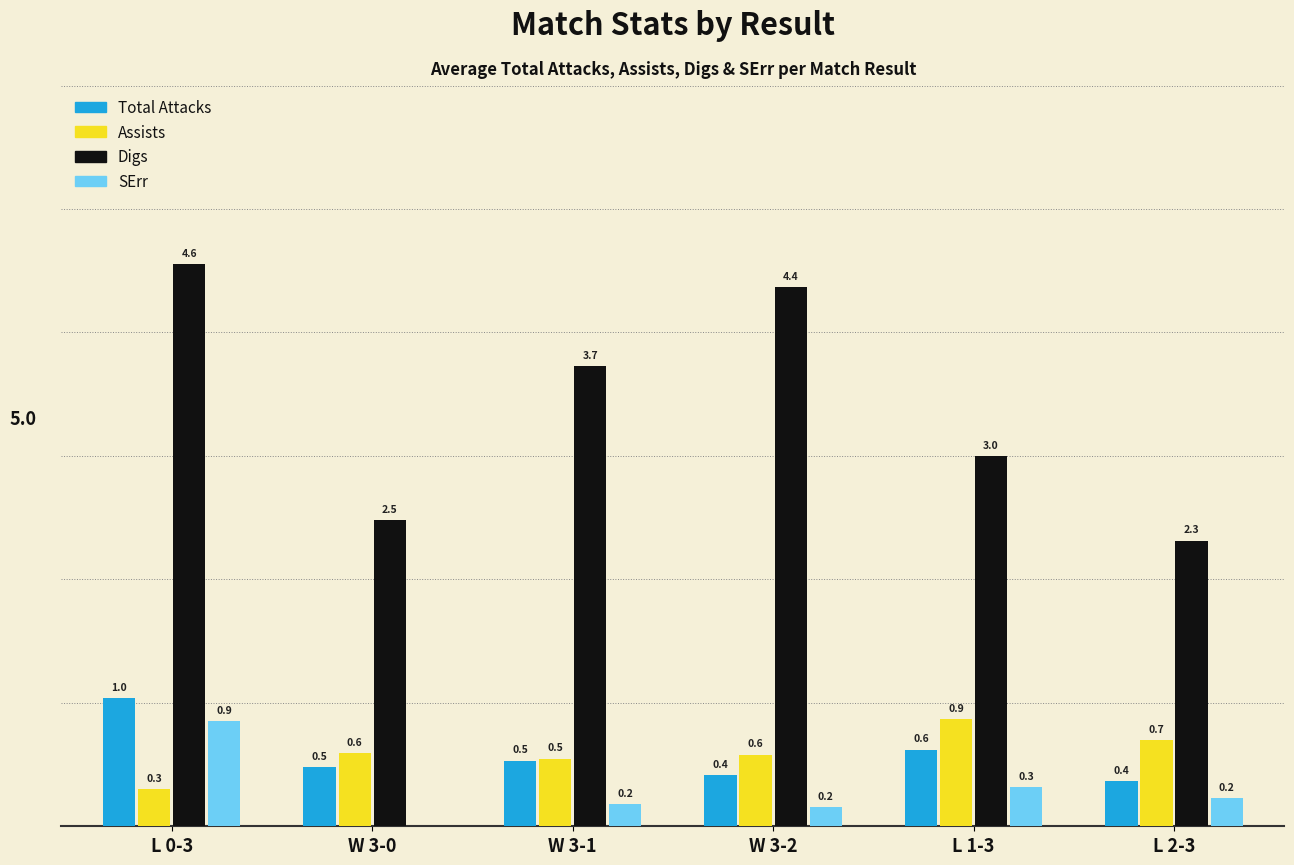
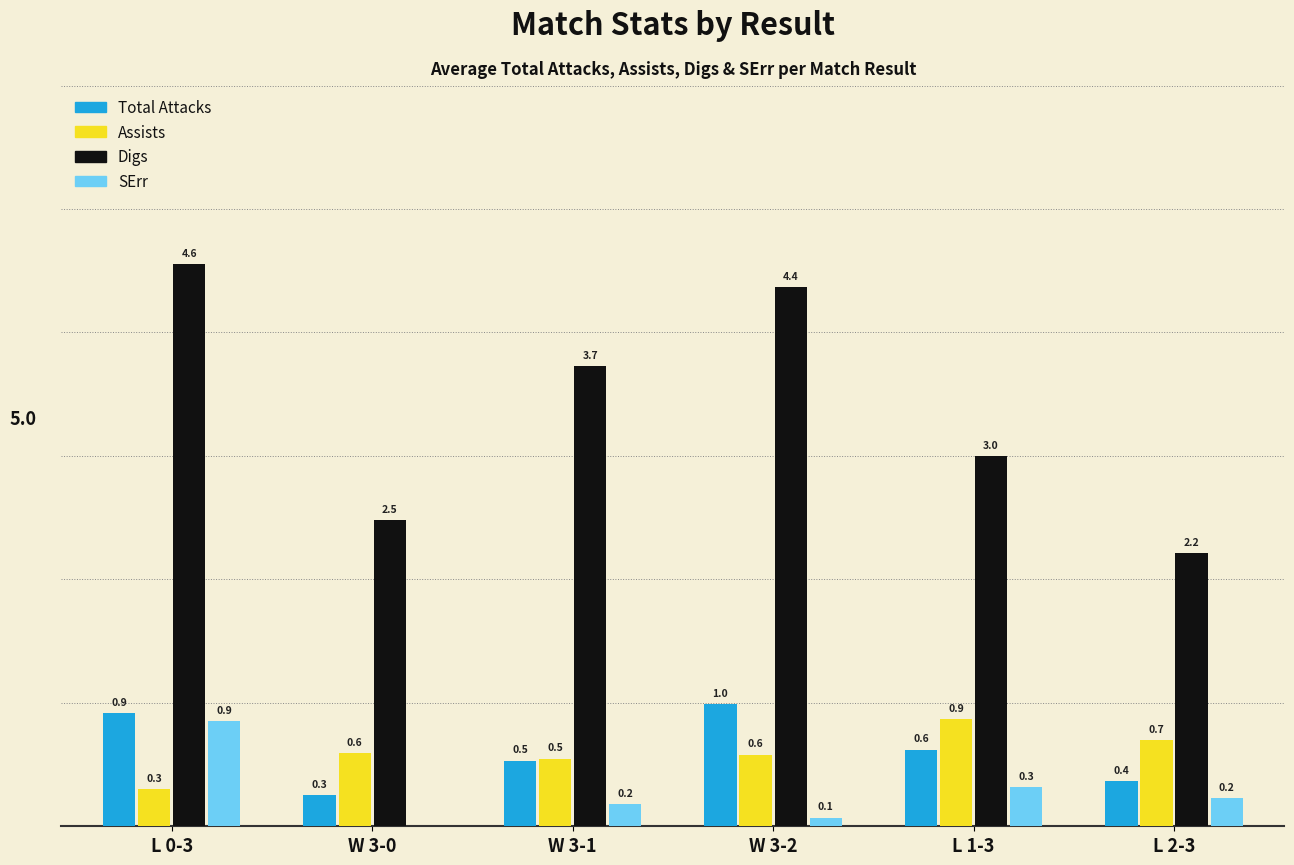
Total Attacks, L 0-3: 1.0 -> 0.9
Total Attacks, W 3-0: 0.5 -> 0.3
Total Attacks, W 3-2: 0.4 -> 1.0
SErr, W 3-2: 0.2 -> 0.1
Digs, L 2-3: 2.3 -> 2.2
